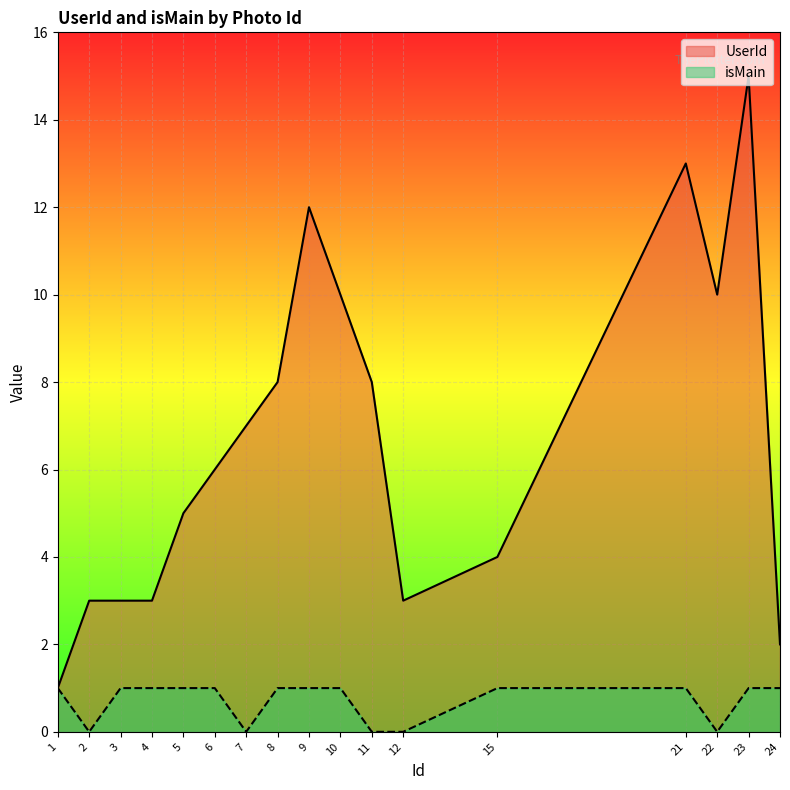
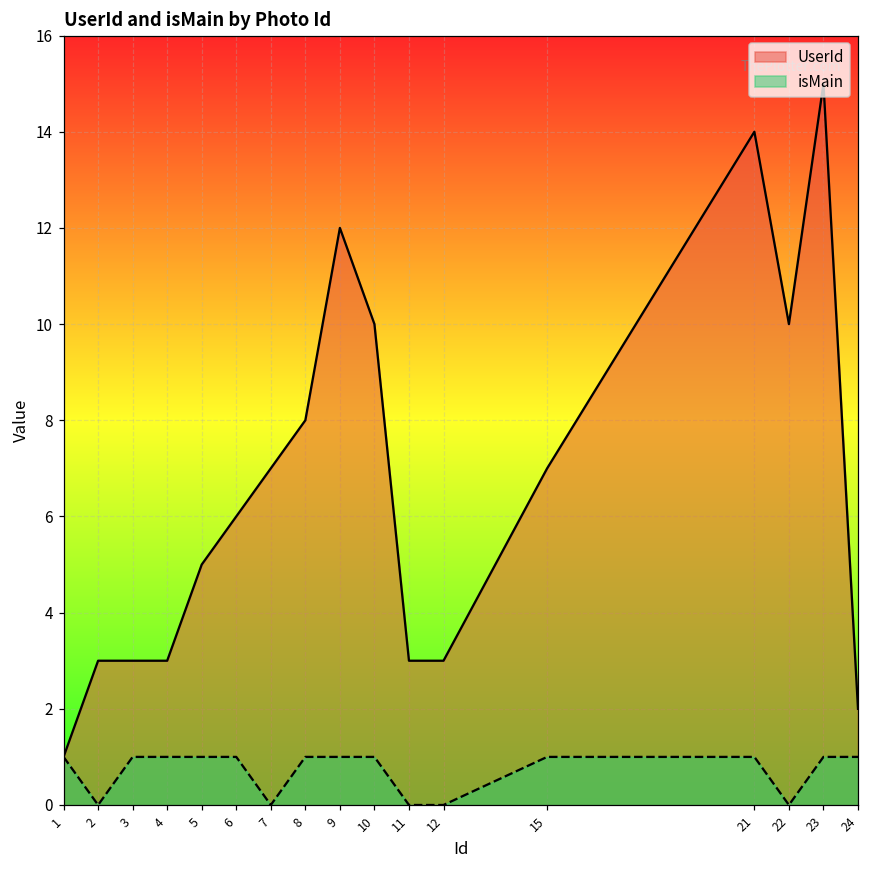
UserId, 11: 8 -> 3
UserId, 15: 4 -> 7
UserId, 21: 13 -> 14
